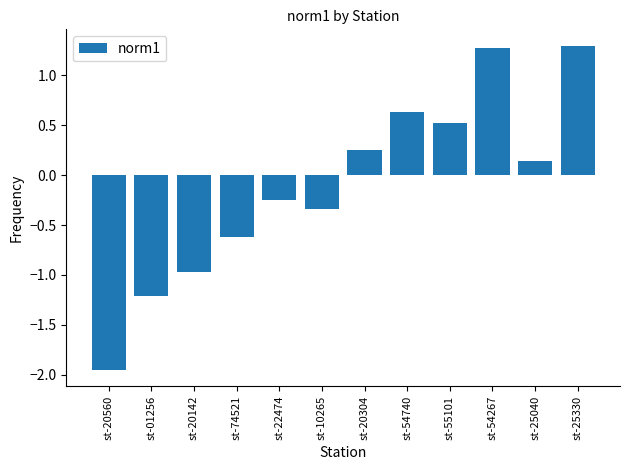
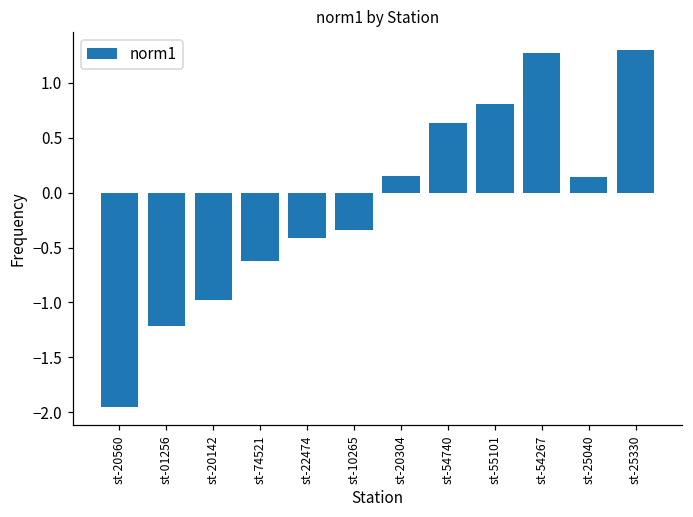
st-22474: -0.2 -> -0.4
st-20304: 0.3 -> 0.2
st-55101: 0.5 -> 0.8
